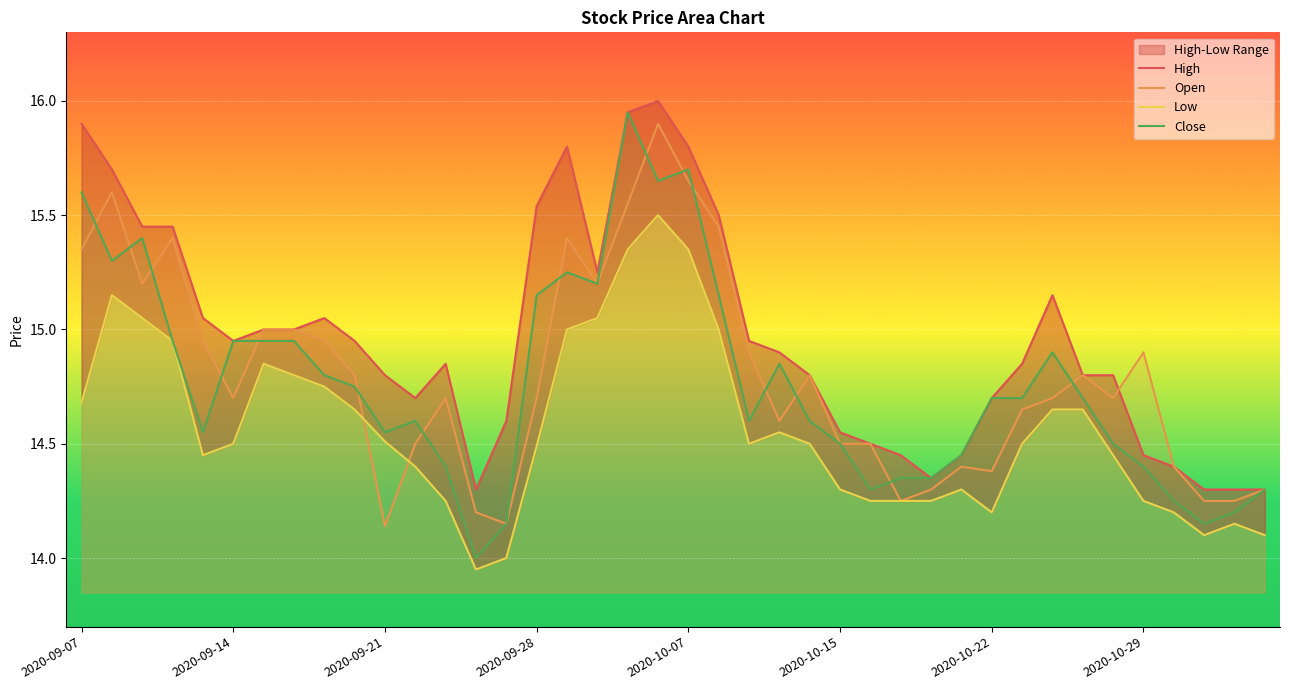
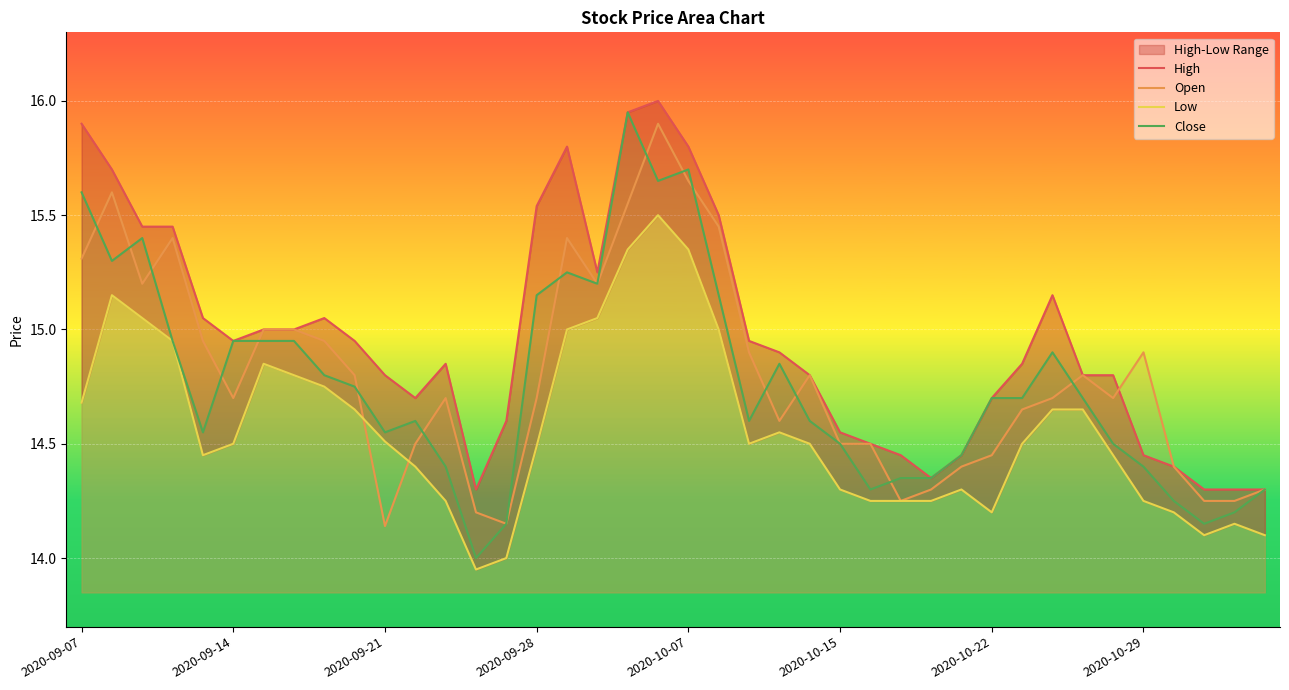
Open, 2020-09-07: 15.35 -> 15.31
Open, 2020-10-22: 14.38 -> 14.45
